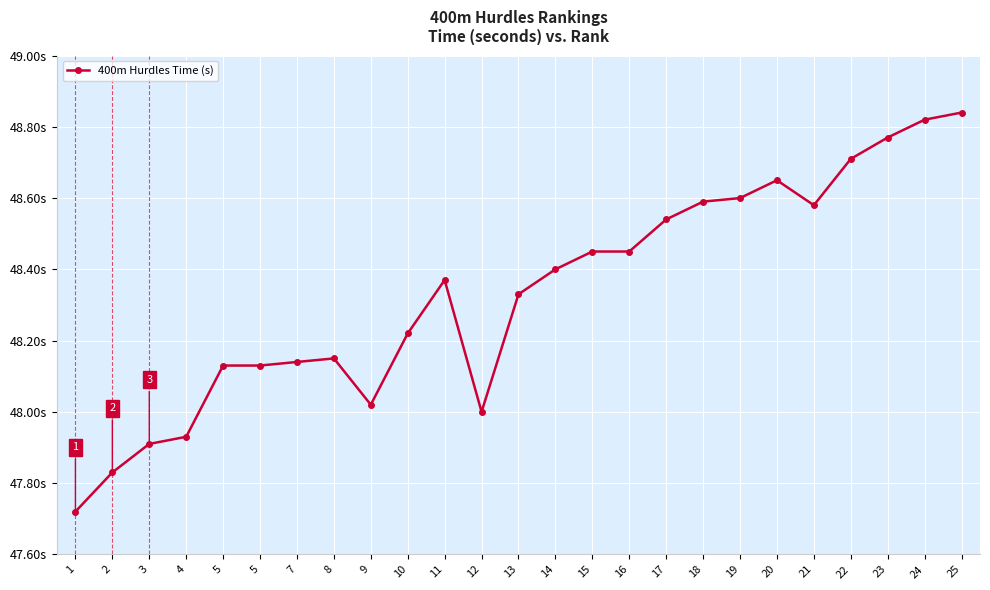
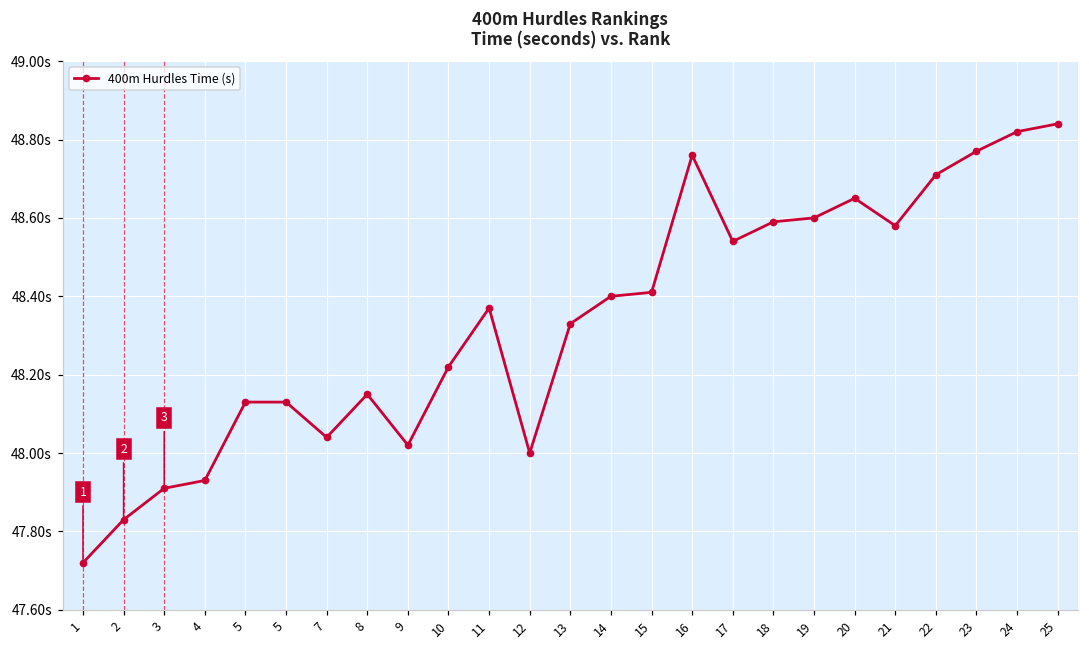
7: 48.14s -> 48.04s
15: 48.45s -> 48.41s
16: 48.45s -> 48.76s
